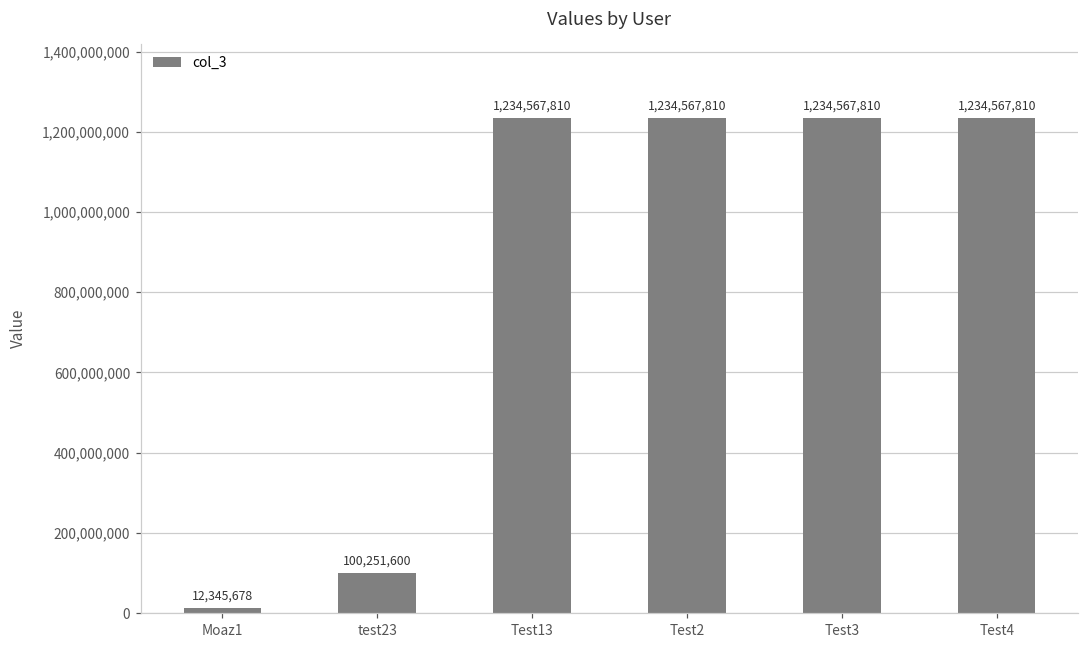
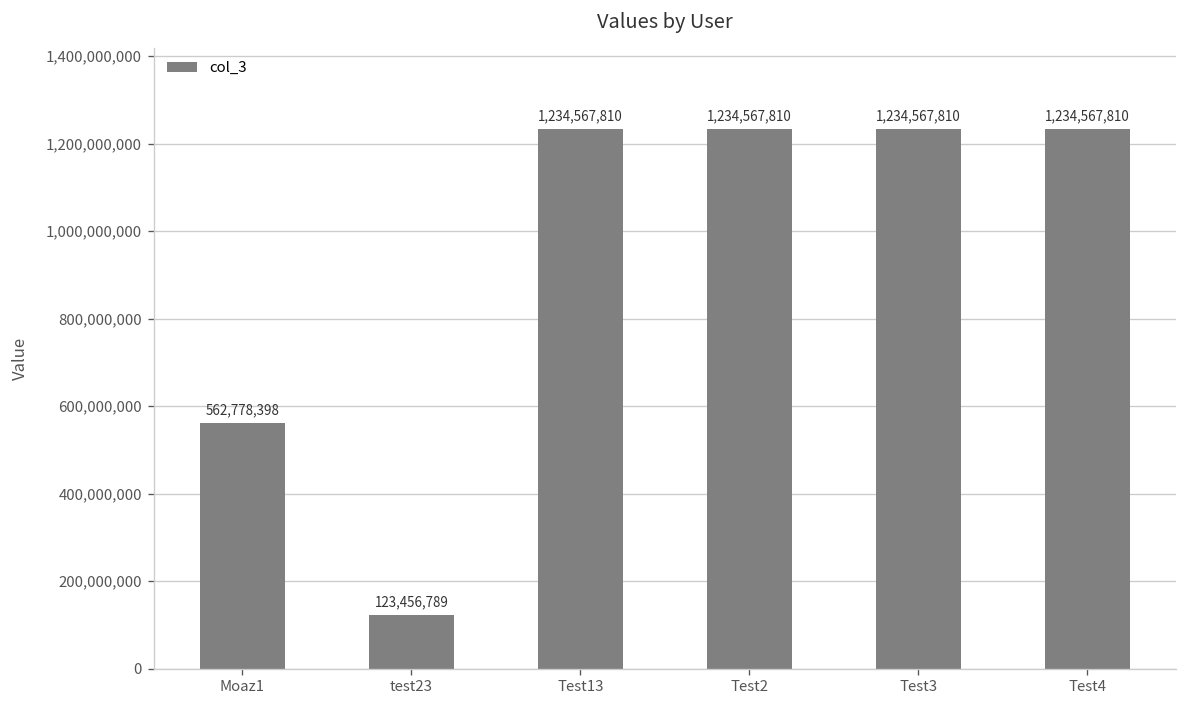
Moaz1: 12,345,678 -> 562,778,398
test23: 100,251,600 -> 123,456,789
